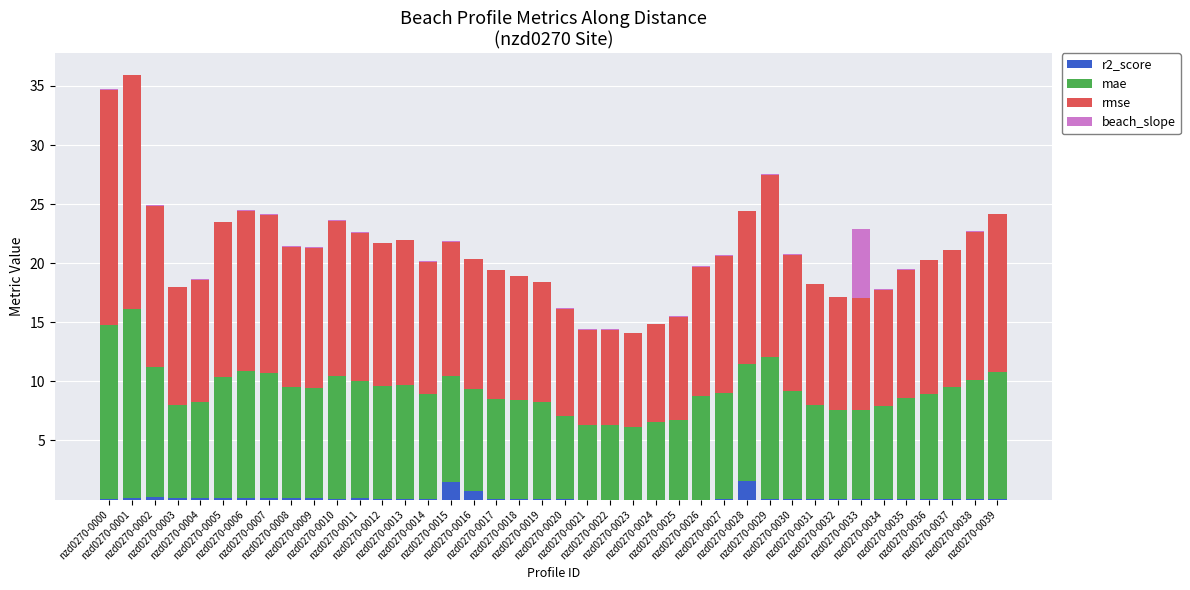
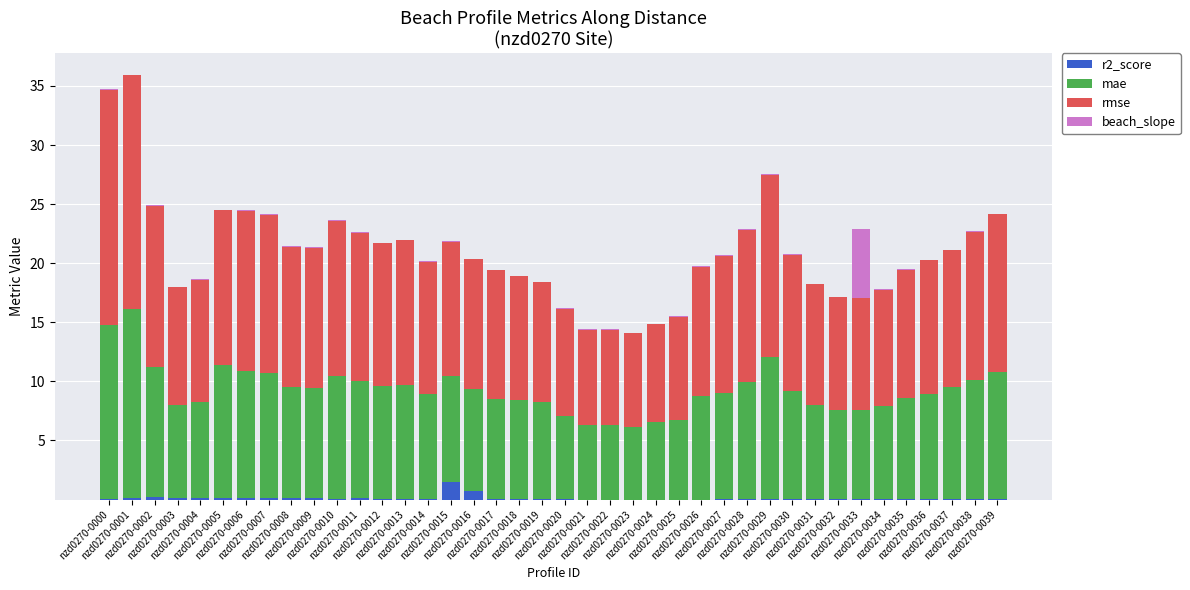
mae, nzd0270-0005: 10.2 -> 11.3
r2_score, nzd0270-0028: 1.6 -> 0.0
